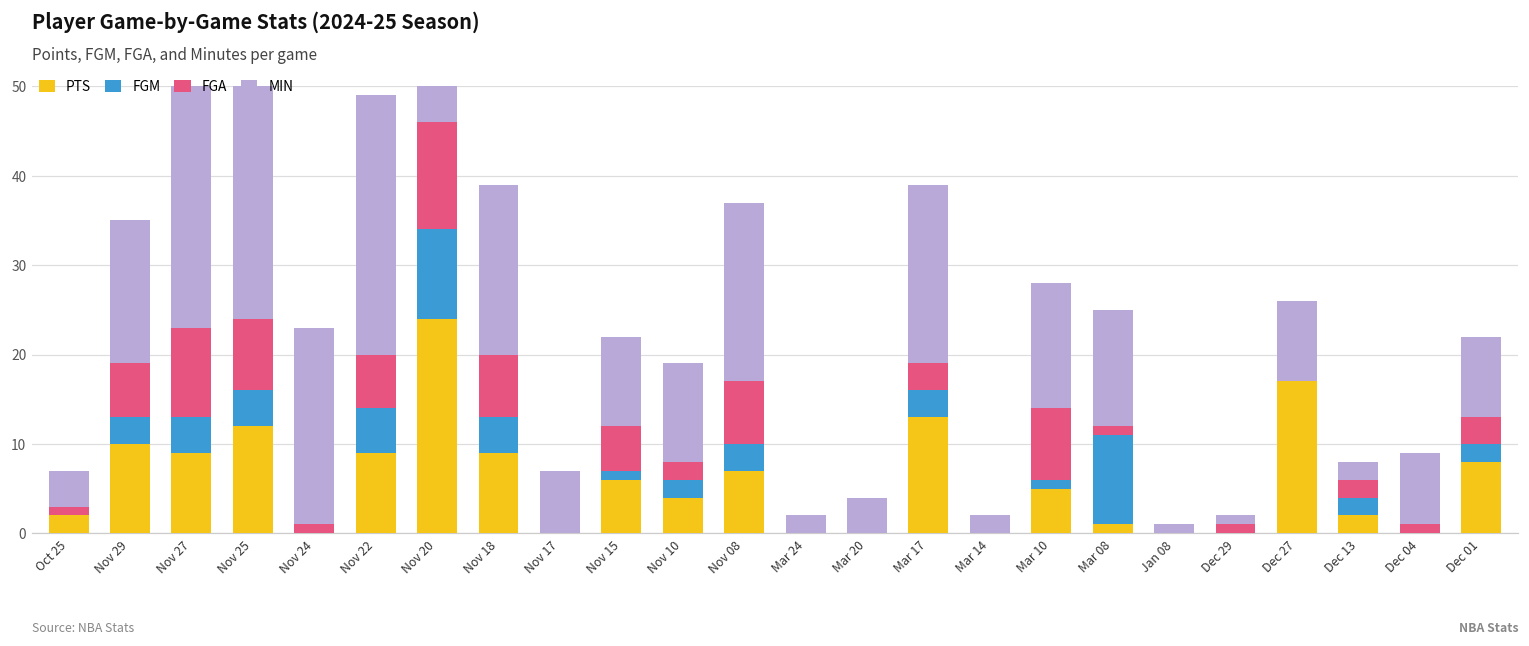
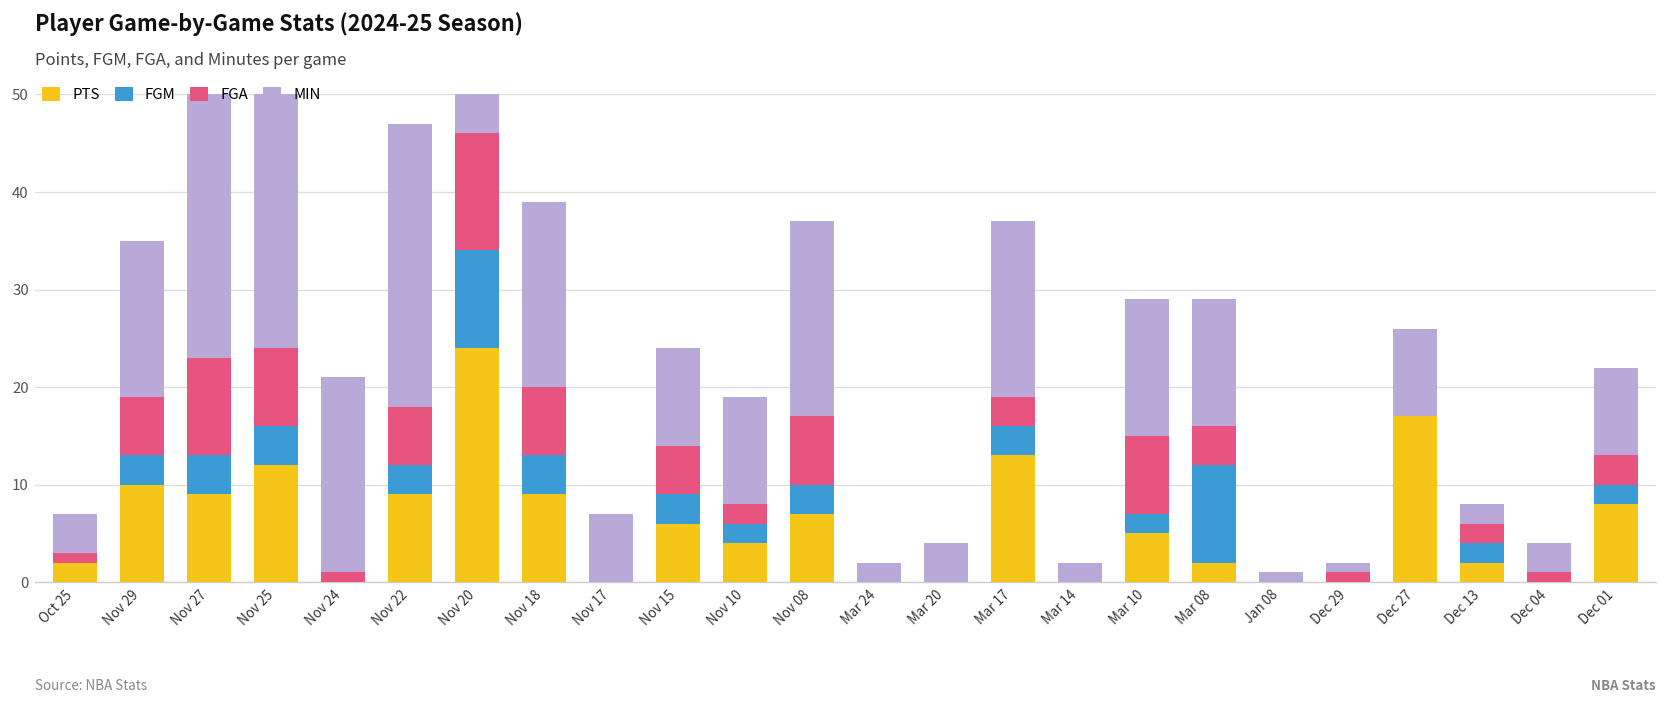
MIN, Nov 24: 22 -> 20
FGM, Nov 22: 5 -> 3
FGM, Nov 15: 1 -> 3
MIN, Mar 17: 20 -> 18
FGM, Mar 10: 1 -> 2
PTS, Mar 08: 1 -> 2
FGA, Mar 08: 1 -> 4
MIN, Dec 04: 8 -> 3
